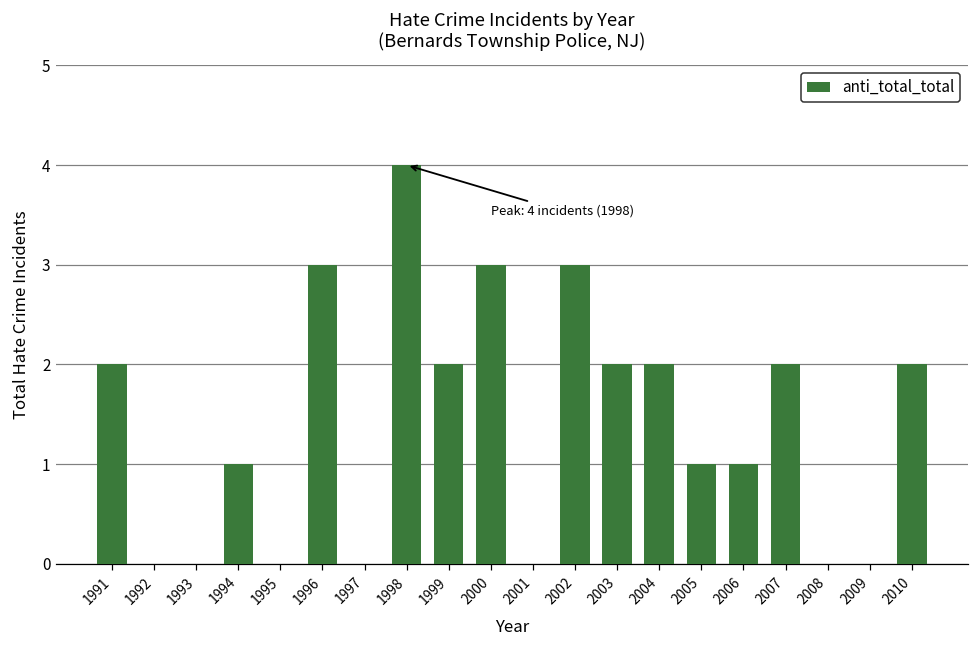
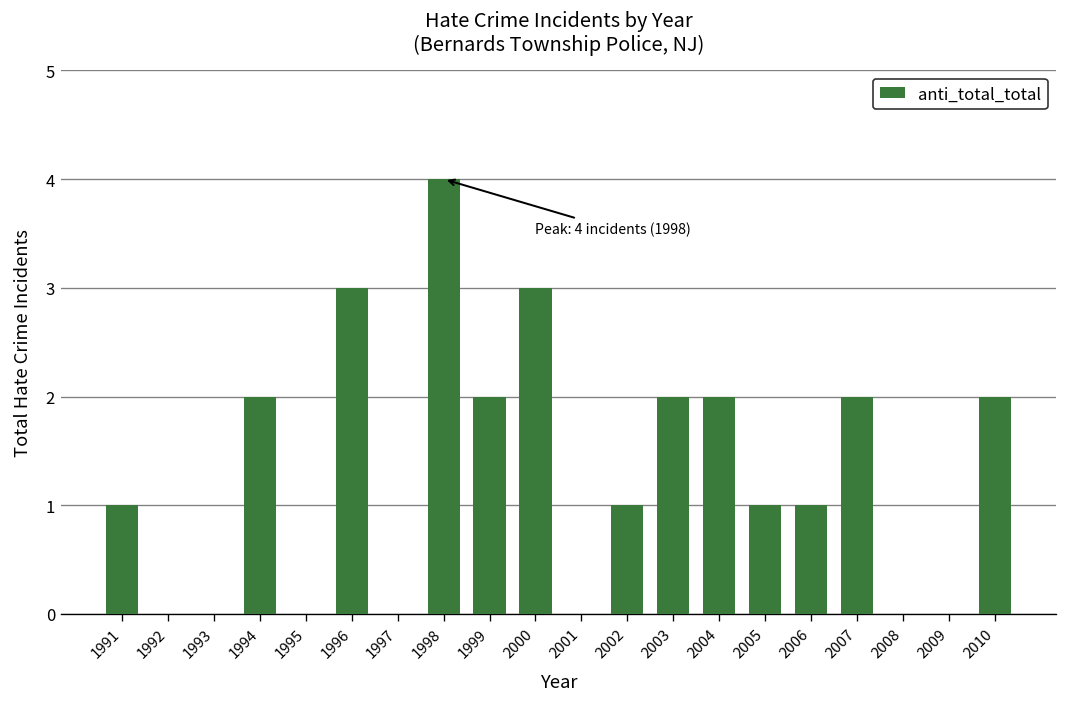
1991: 2 -> 1
1994: 1 -> 2
2002: 3 -> 1
